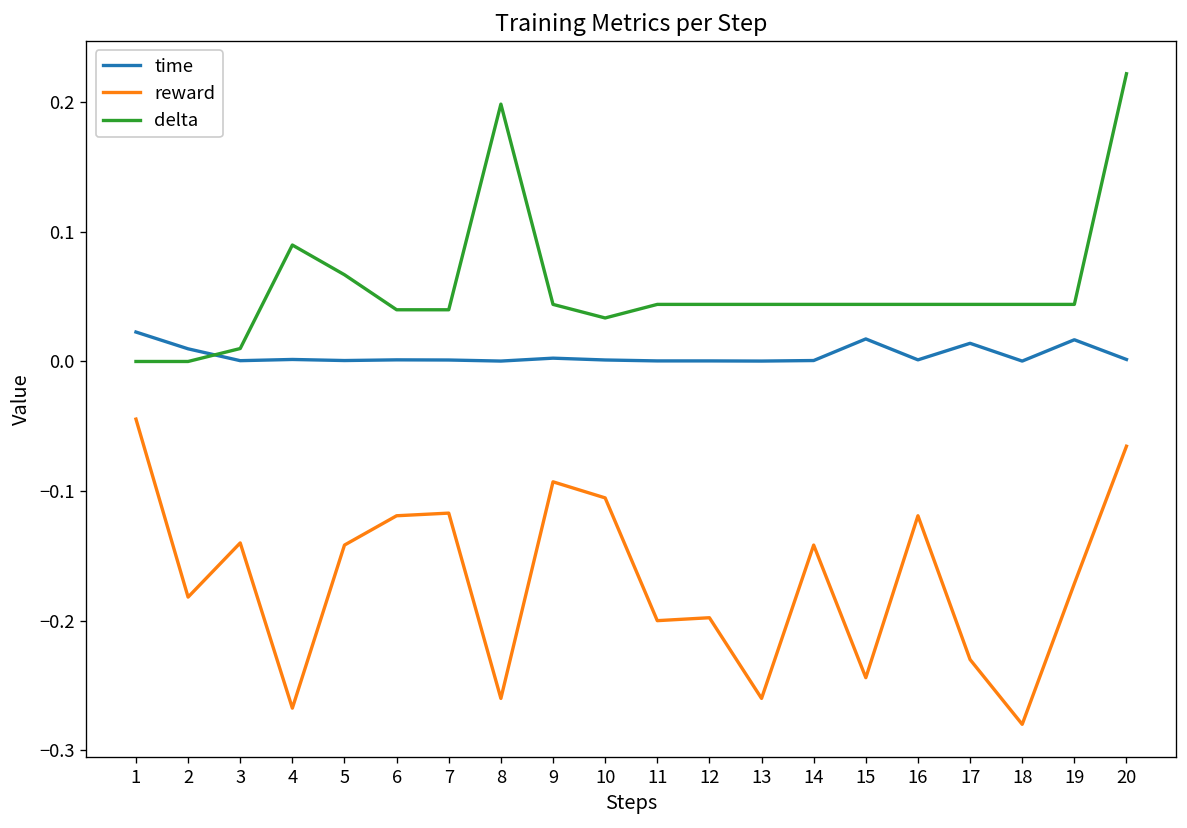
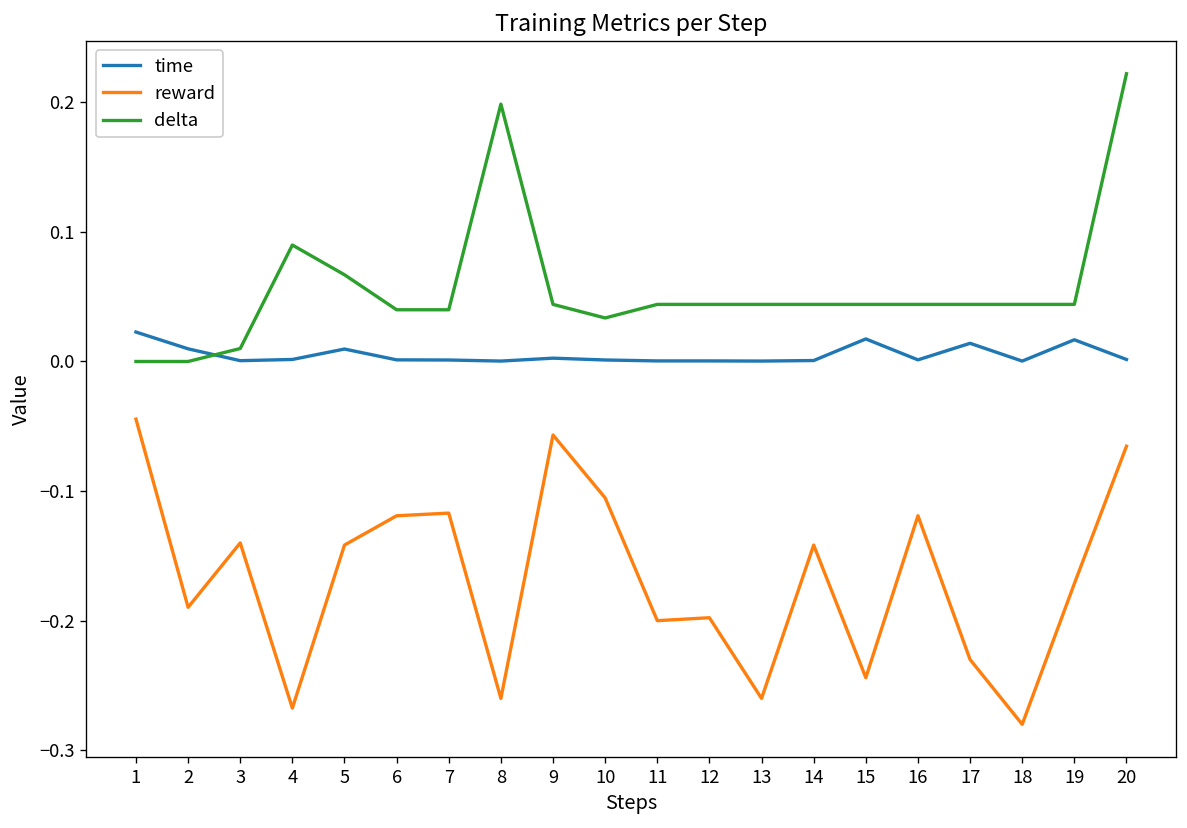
reward, 2: -0.182 -> -0.190
time, 5: 0.001 -> 0.010
reward, 9: -0.093 -> -0.057
